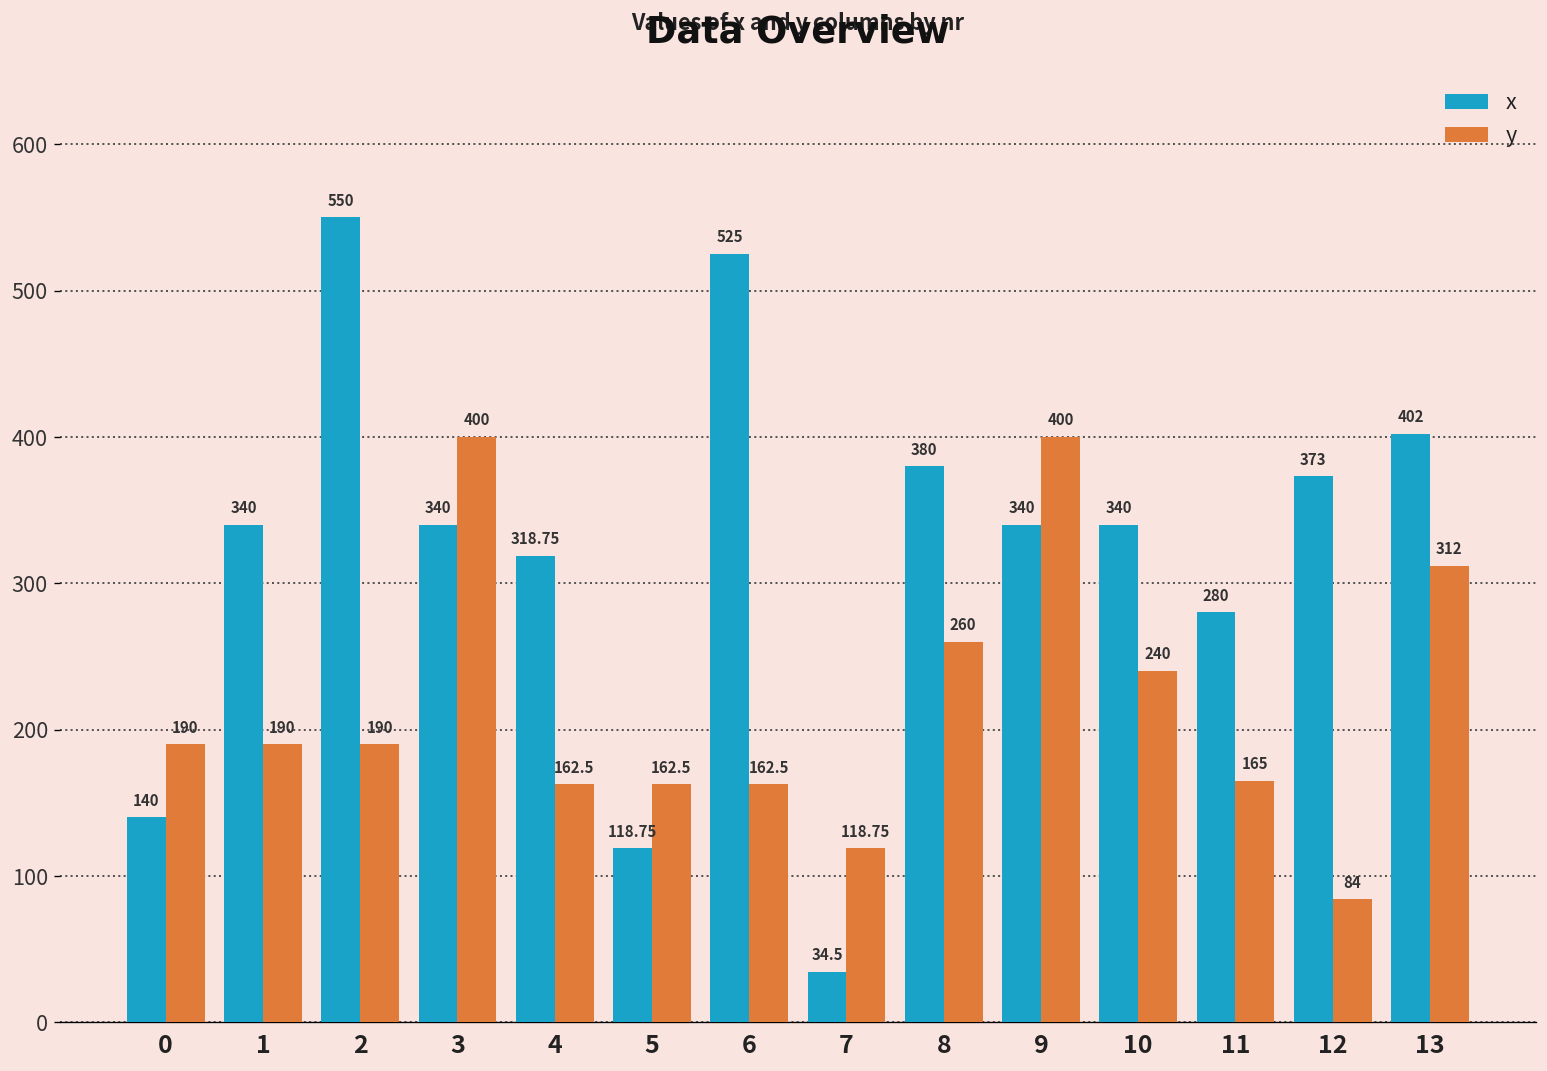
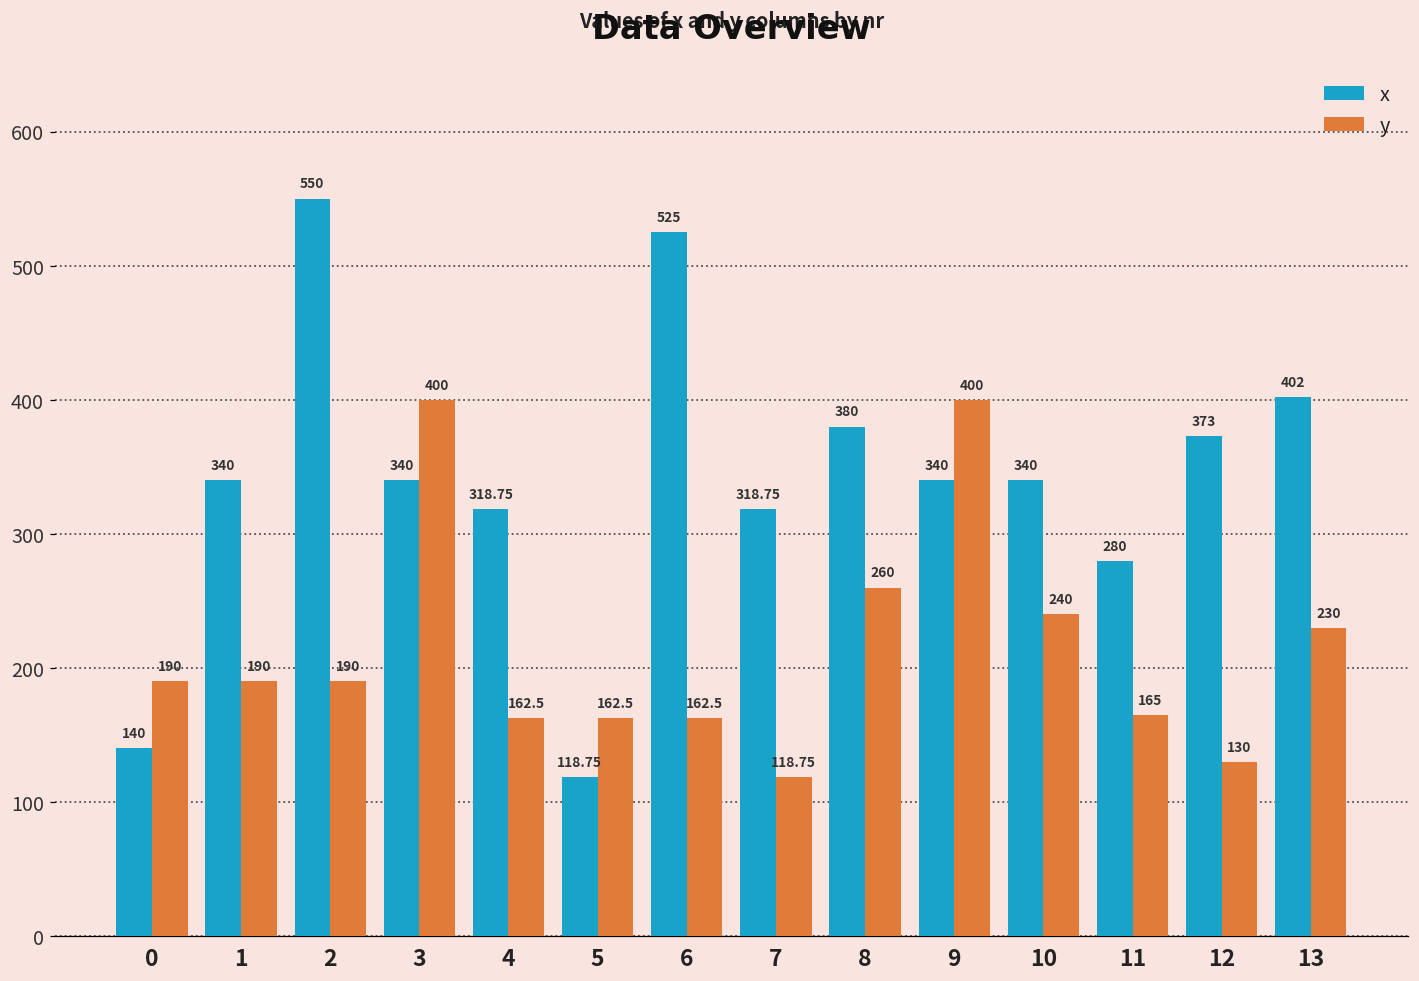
x, 7: 34.5 -> 318.75
y, 12: 84 -> 130
y, 13: 312 -> 230
